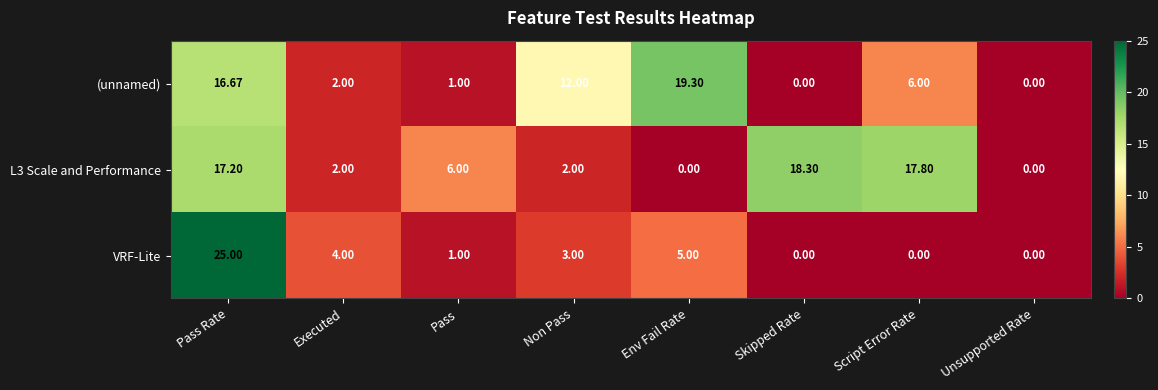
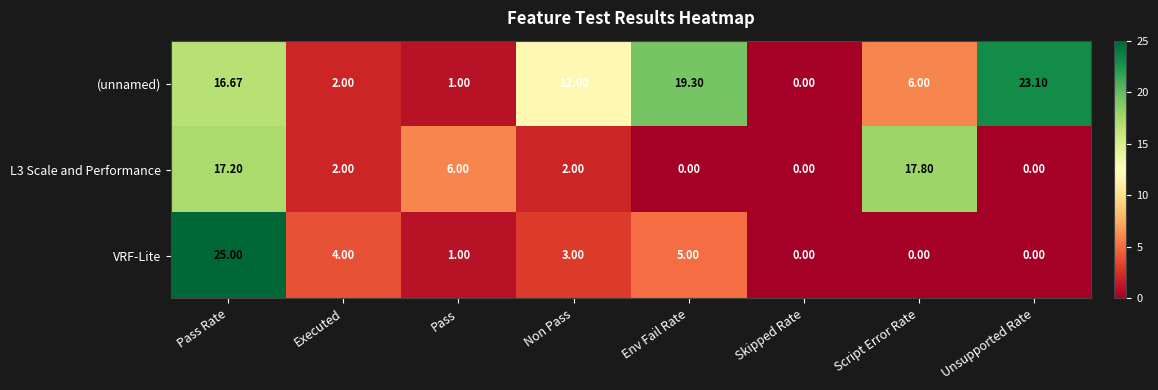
(unnamed), Unsupported Rate: 0.00 -> 23.10
L3 Scale and Performance, Skipped Rate: 18.30 -> 0.00
